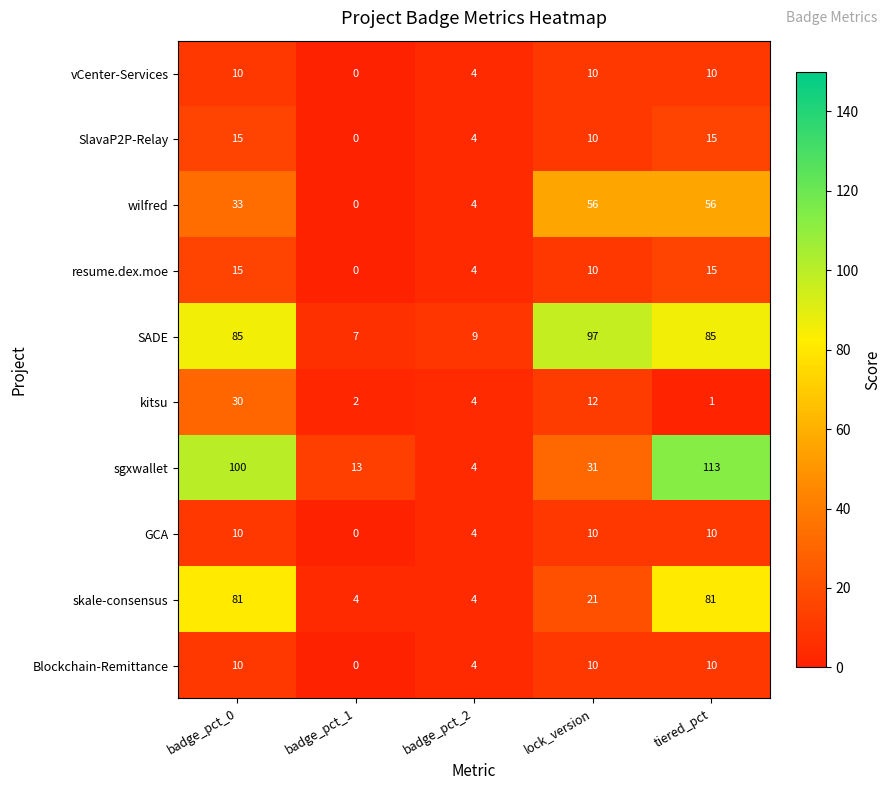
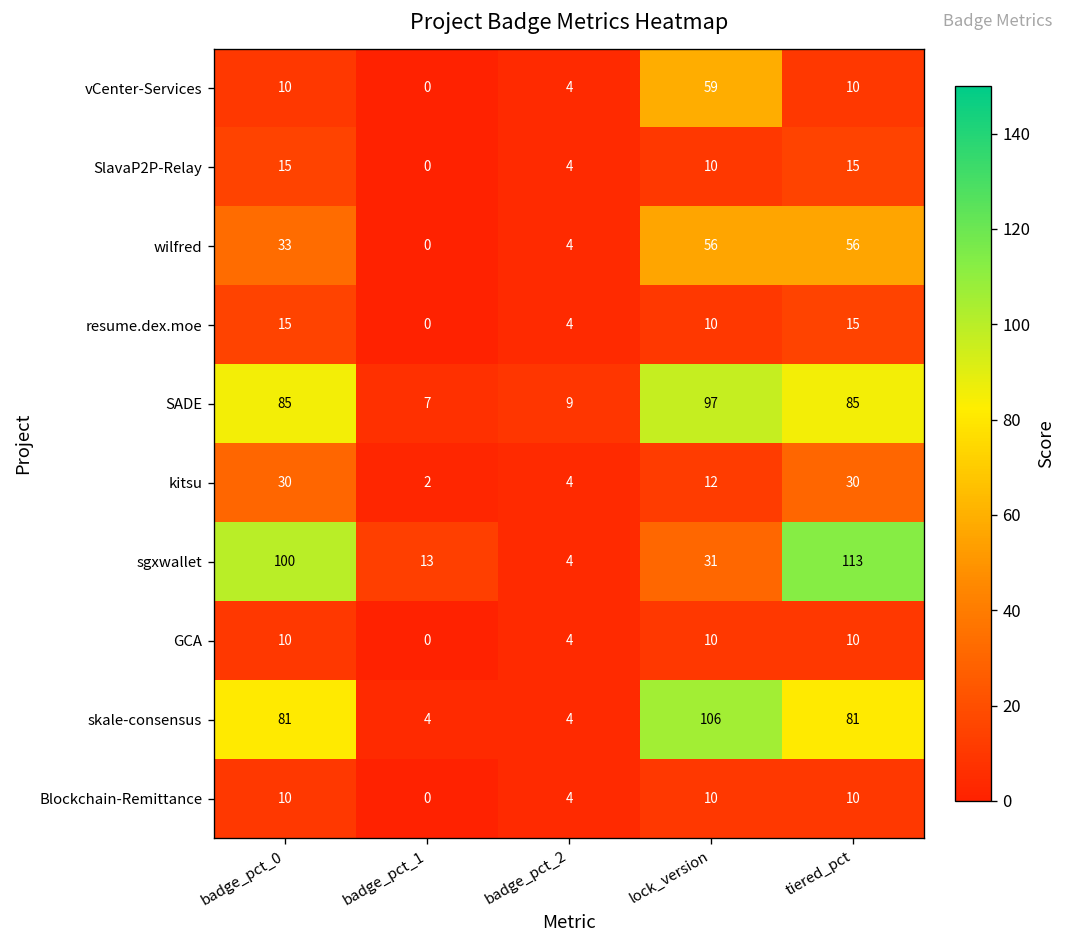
vCenter-Services, lock_version: 10 -> 59
kitsu, tiered_pct: 1 -> 30
skale-consensus, lock_version: 21 -> 106
